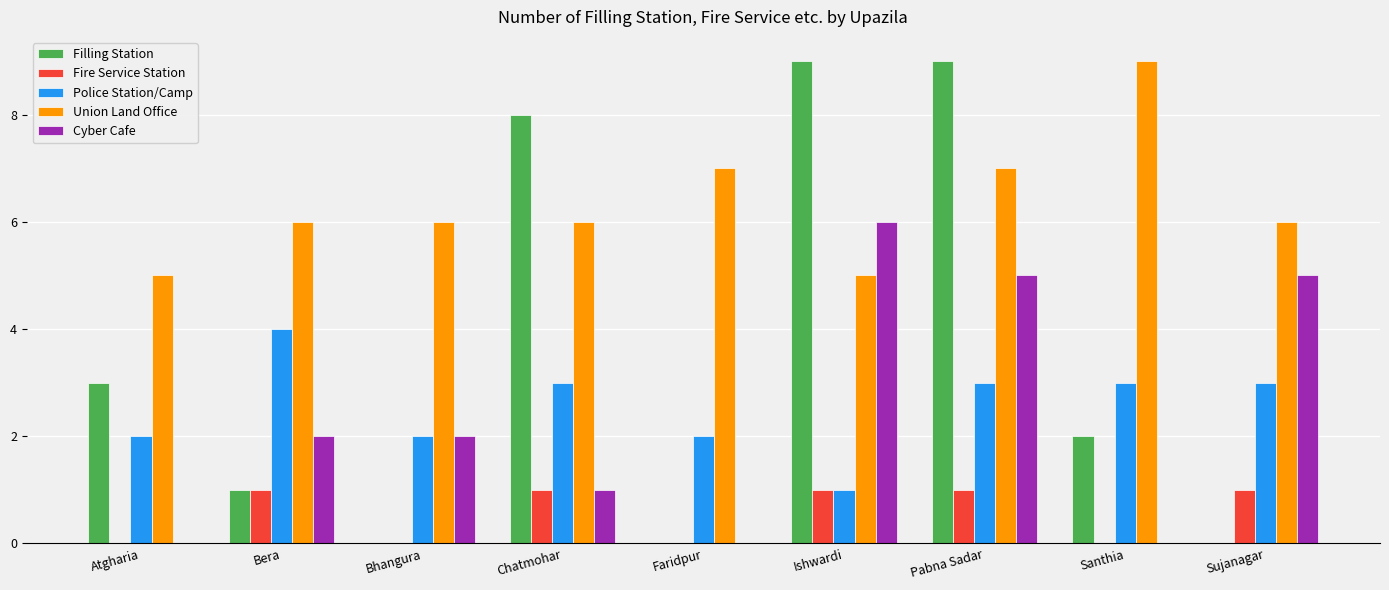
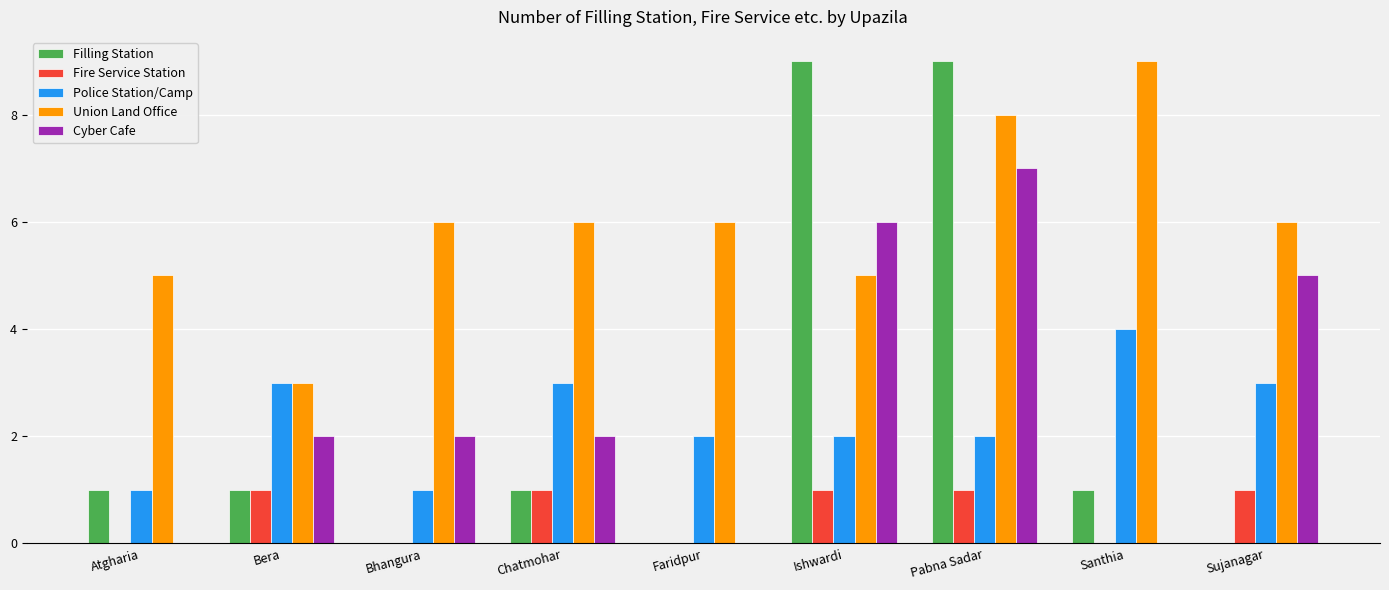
Filling Station, Atgharia: 3 -> 1
Police Station/Camp, Atgharia: 2 -> 1
Police Station/Camp, Bera: 4 -> 3
Union Land Office, Bera: 6 -> 3
Police Station/Camp, Bhangura: 2 -> 1
Filling Station, Chatmohar: 8 -> 1
Cyber Cafe, Chatmohar: 1 -> 2
Union Land Office, Faridpur: 7 -> 6
Police Station/Camp, Ishwardi: 1 -> 2
Police Station/Camp, Pabna Sadar: 3 -> 2
Union Land Office, Pabna Sadar: 7 -> 8
Cyber Cafe, Pabna Sadar: 5 -> 7
Filling Station, Santhia: 2 -> 1
Police Station/Camp, Santhia: 3 -> 4
